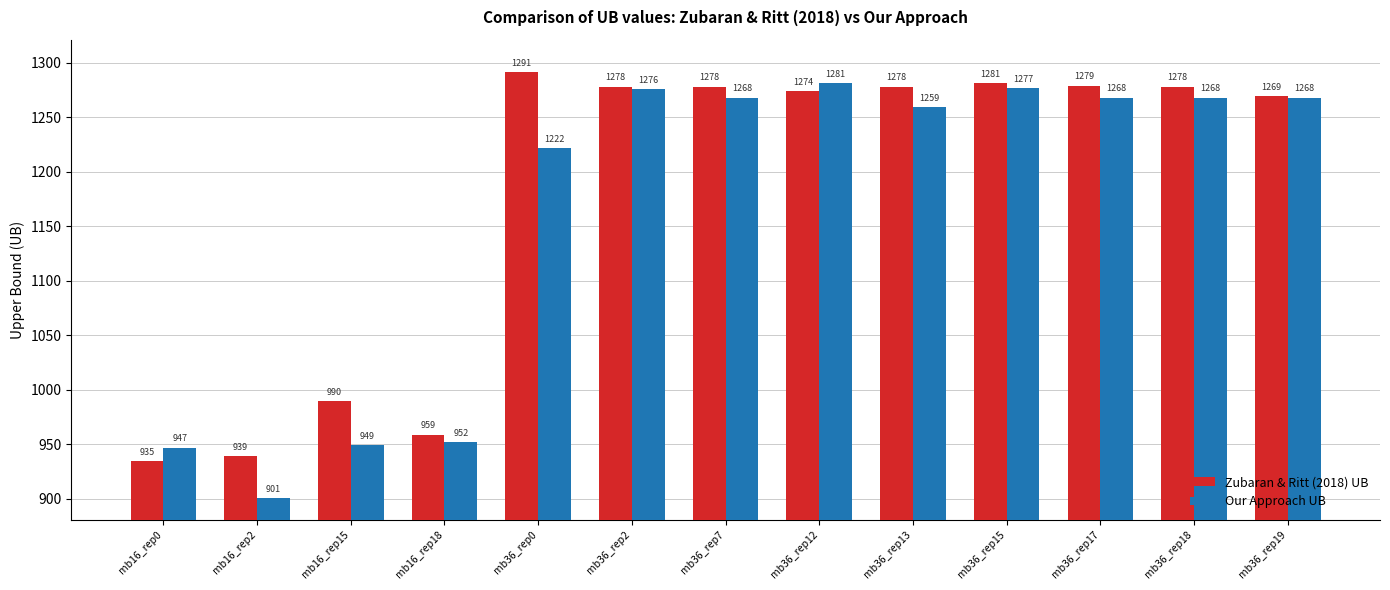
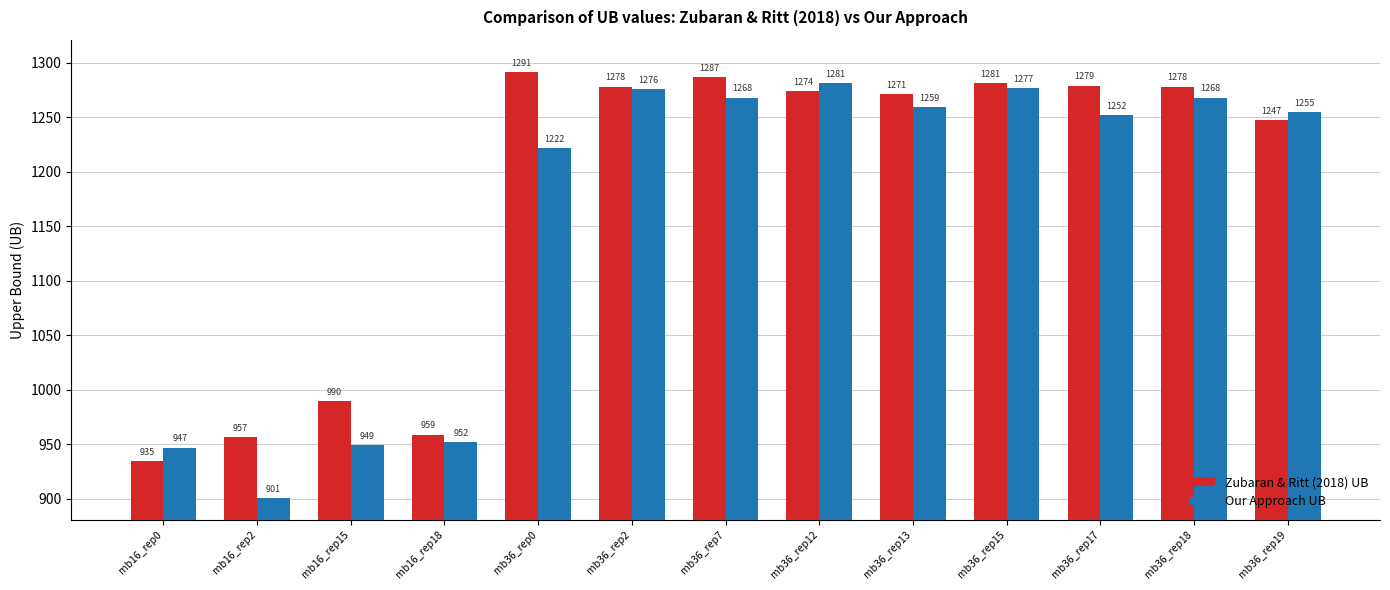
Zubaran & Ritt (2018) UB, mb16_rep2: 939 -> 957
Zubaran & Ritt (2018) UB, mb36_rep7: 1278 -> 1287
Zubaran & Ritt (2018) UB, mb36_rep13: 1278 -> 1271
Our Approach UB, mb36_rep17: 1268 -> 1252
Zubaran & Ritt (2018) UB, mb36_rep19: 1269 -> 1247
Our Approach UB, mb36_rep19: 1268 -> 1255
